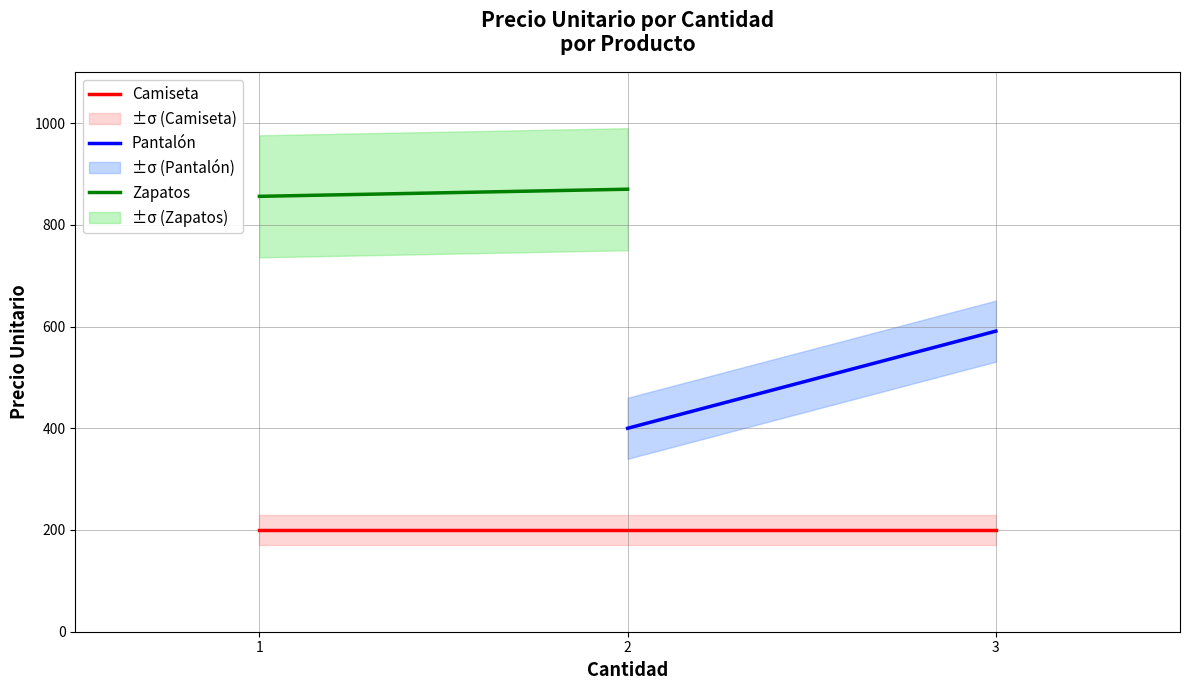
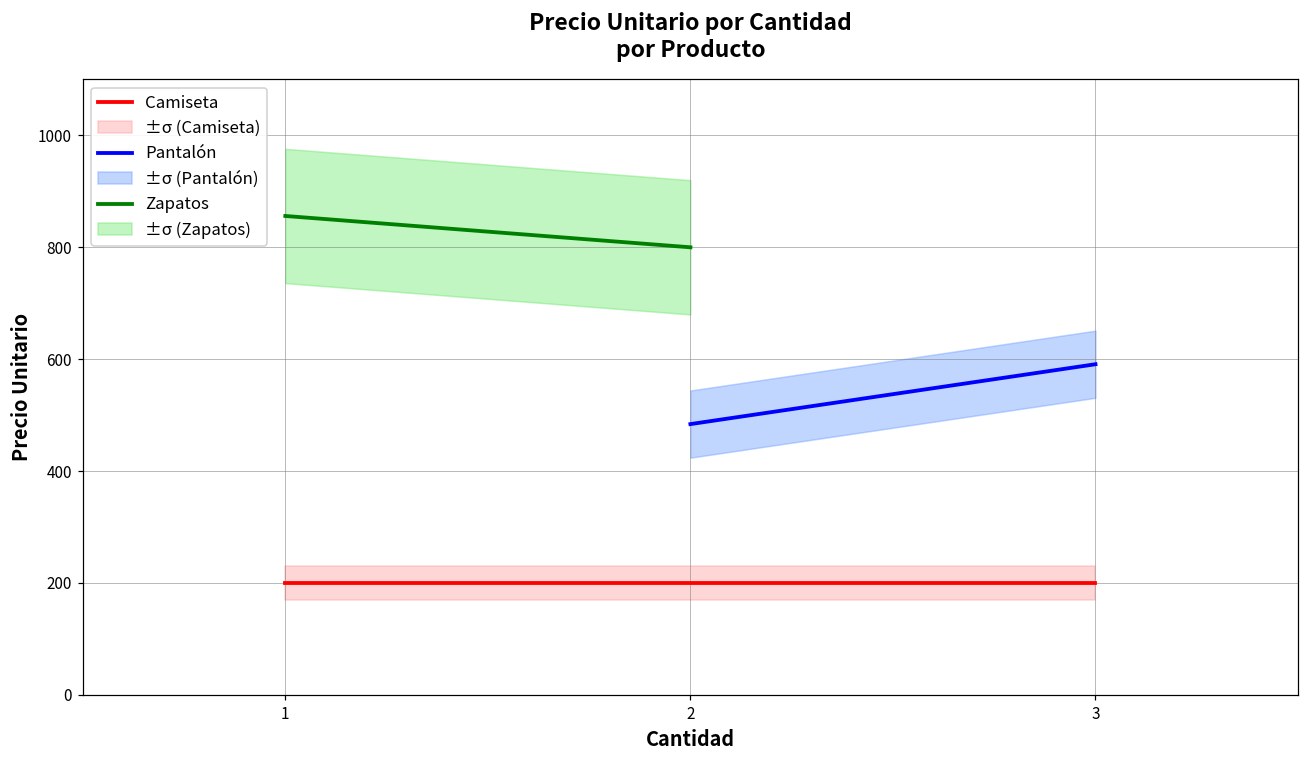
Pantalón, 2: 400 -> 480
Zapatos, 2: 870 -> 800
